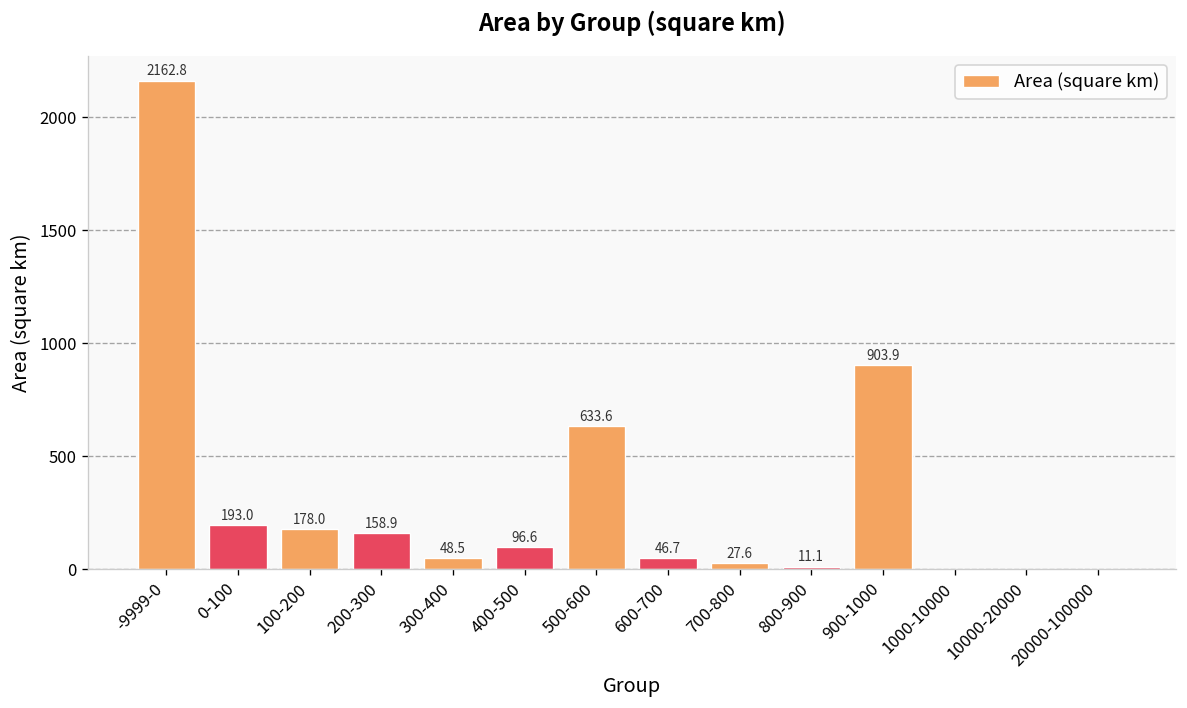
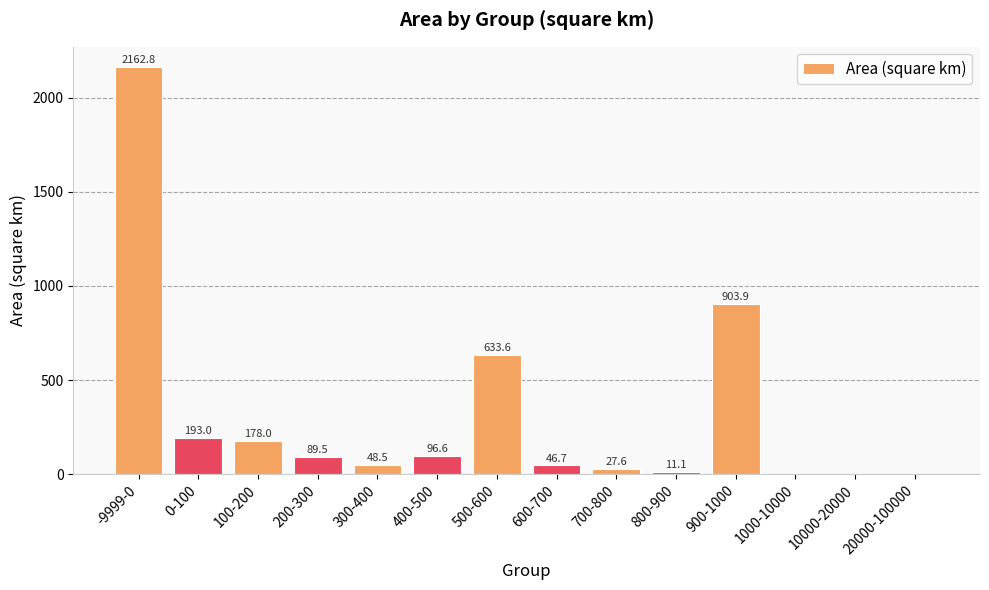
200-300: 158.9 -> 89.5
